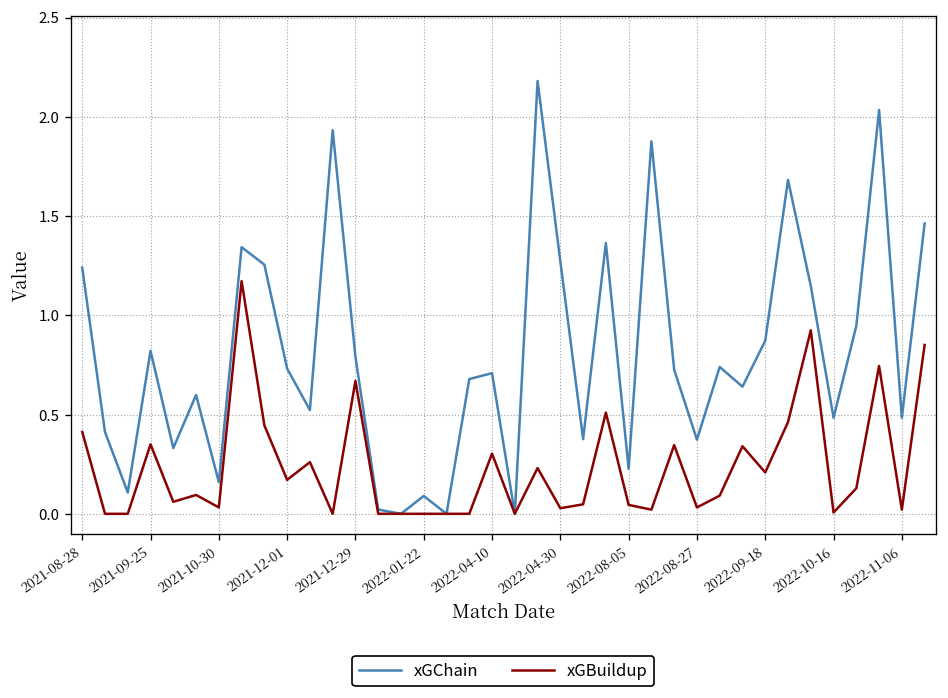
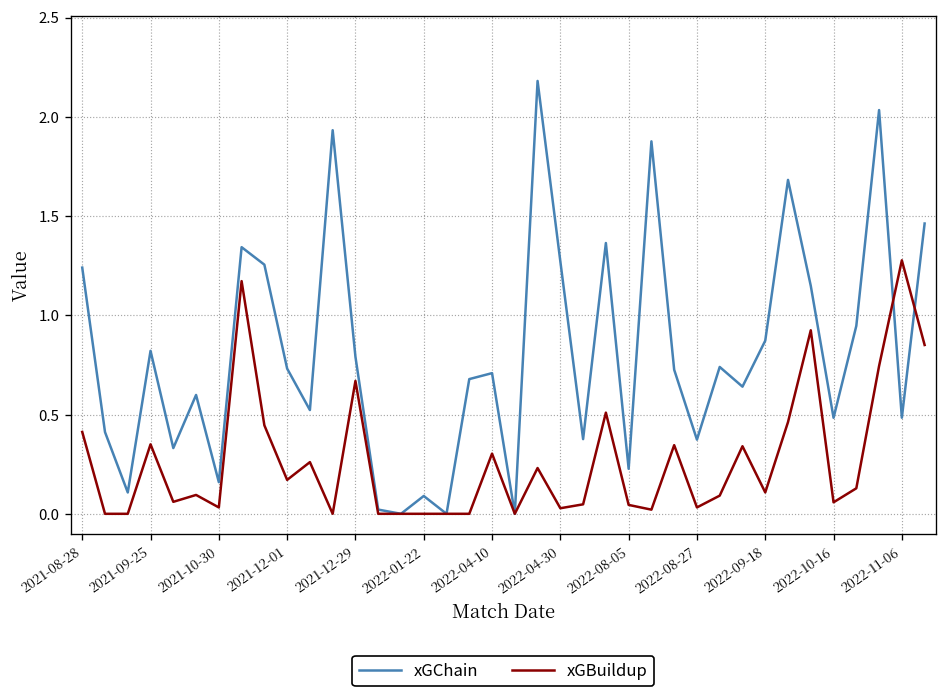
xGBuildup, 2022-09-18: 0.21 -> 0.11
xGBuildup, 2022-10-16: 0.01 -> 0.06
xGBuildup, 2022-11-06: 0.02 -> 1.28
